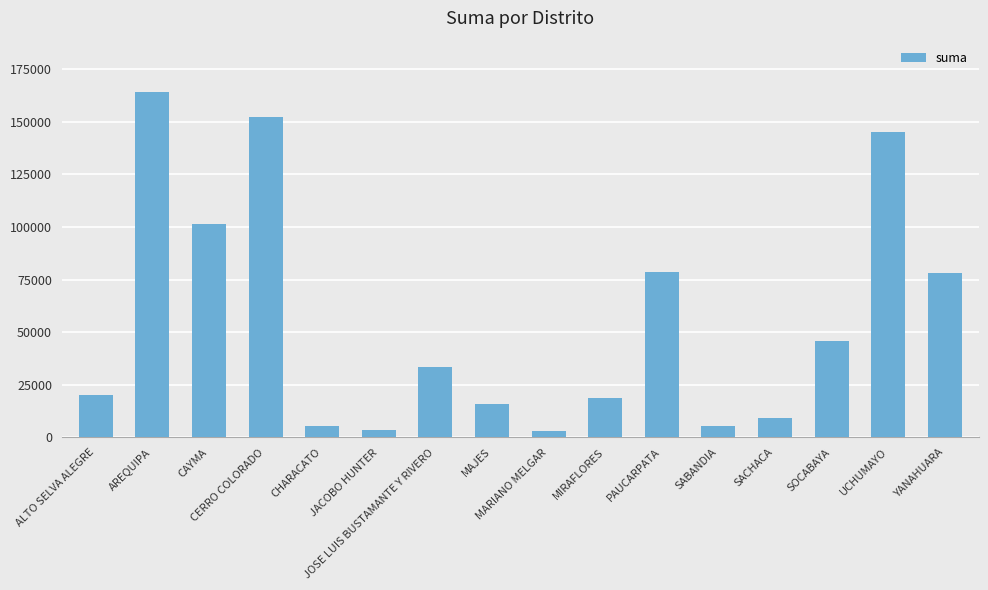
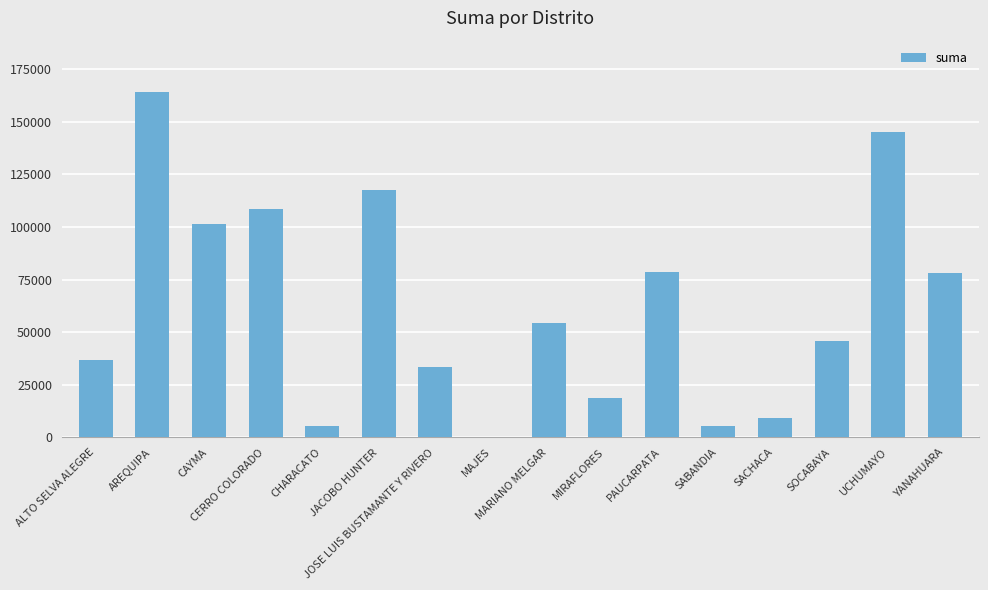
ALTO SELVA ALEGRE: 20000 -> 37000
CERRO COLORADO: 152000 -> 109000
JACOBO HUNTER: 3000 -> 117000
MAJES: 16000 -> 0
MARIANO MELGAR: 3000 -> 55000
